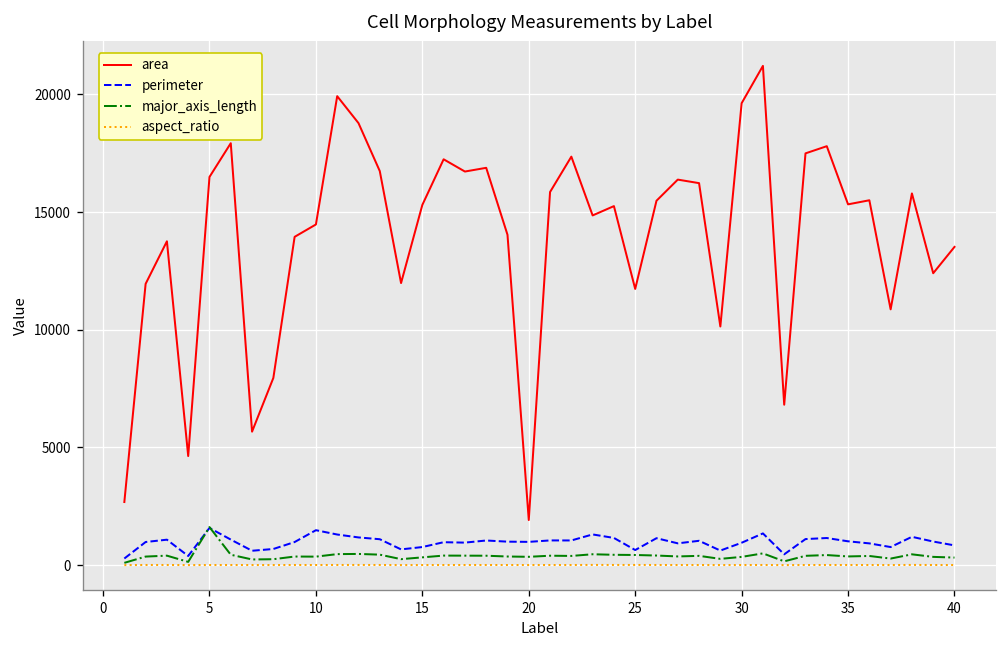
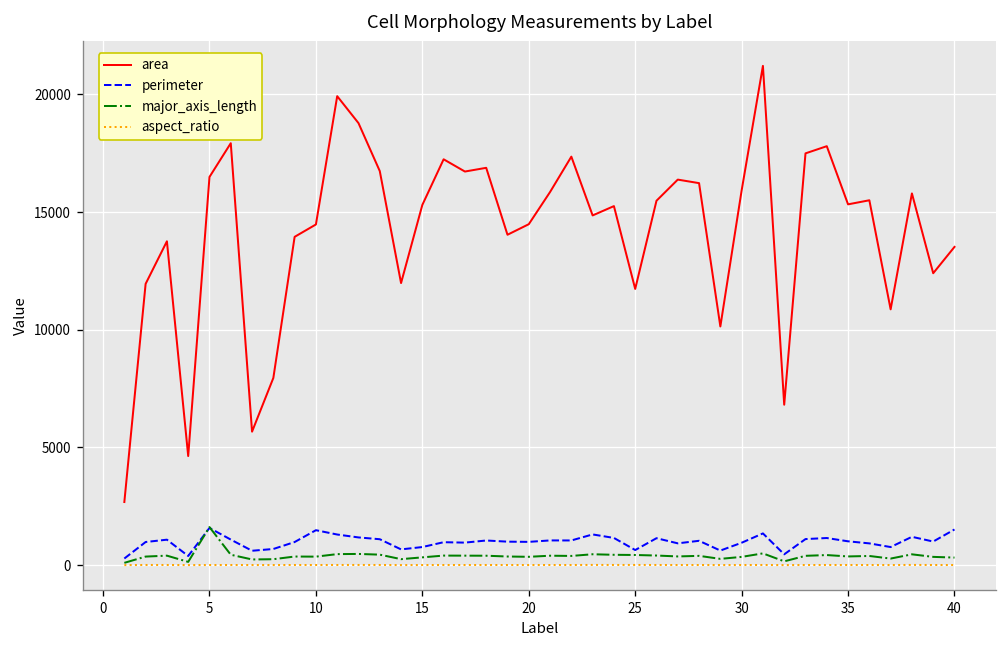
area, 20: 1900 -> 14500
area, 30: 19600 -> 15900
perimeter, 40: 800 -> 1500
